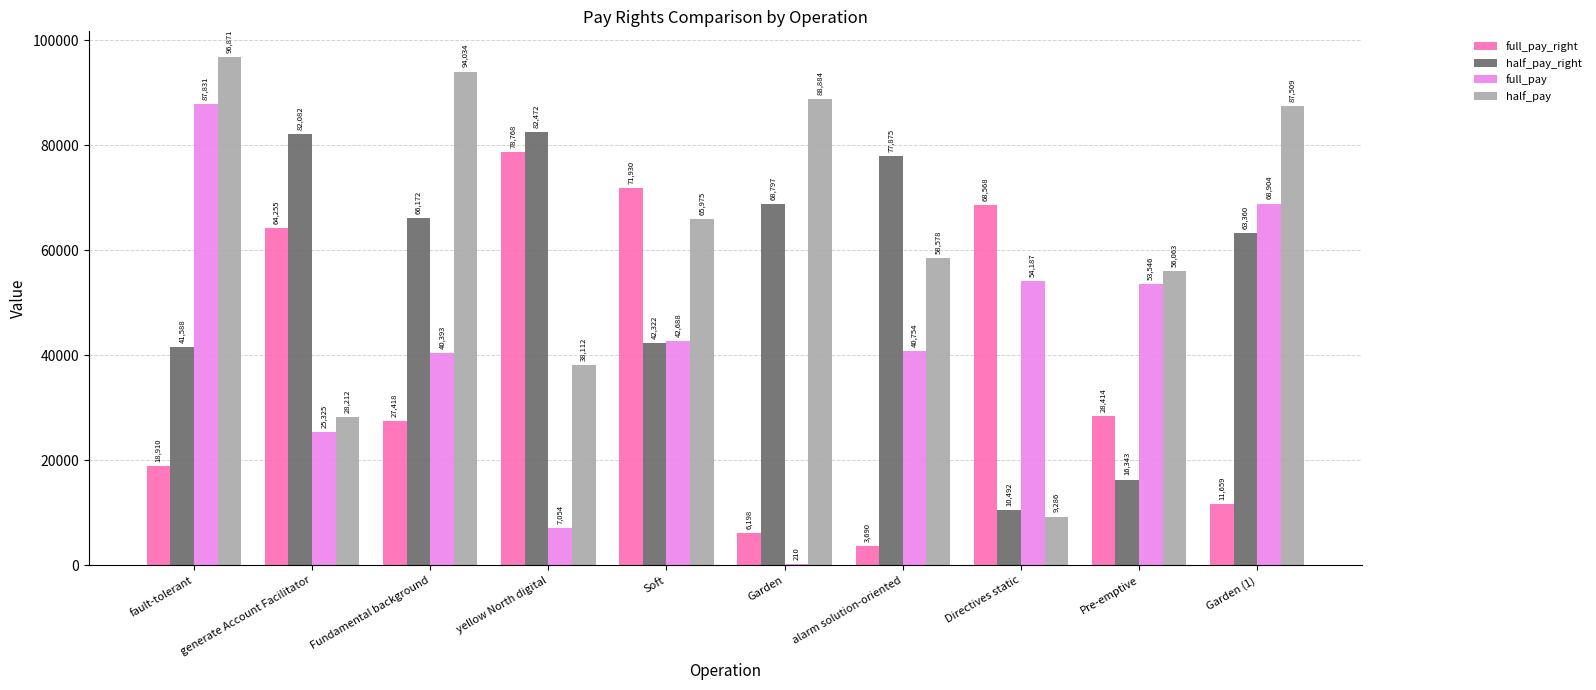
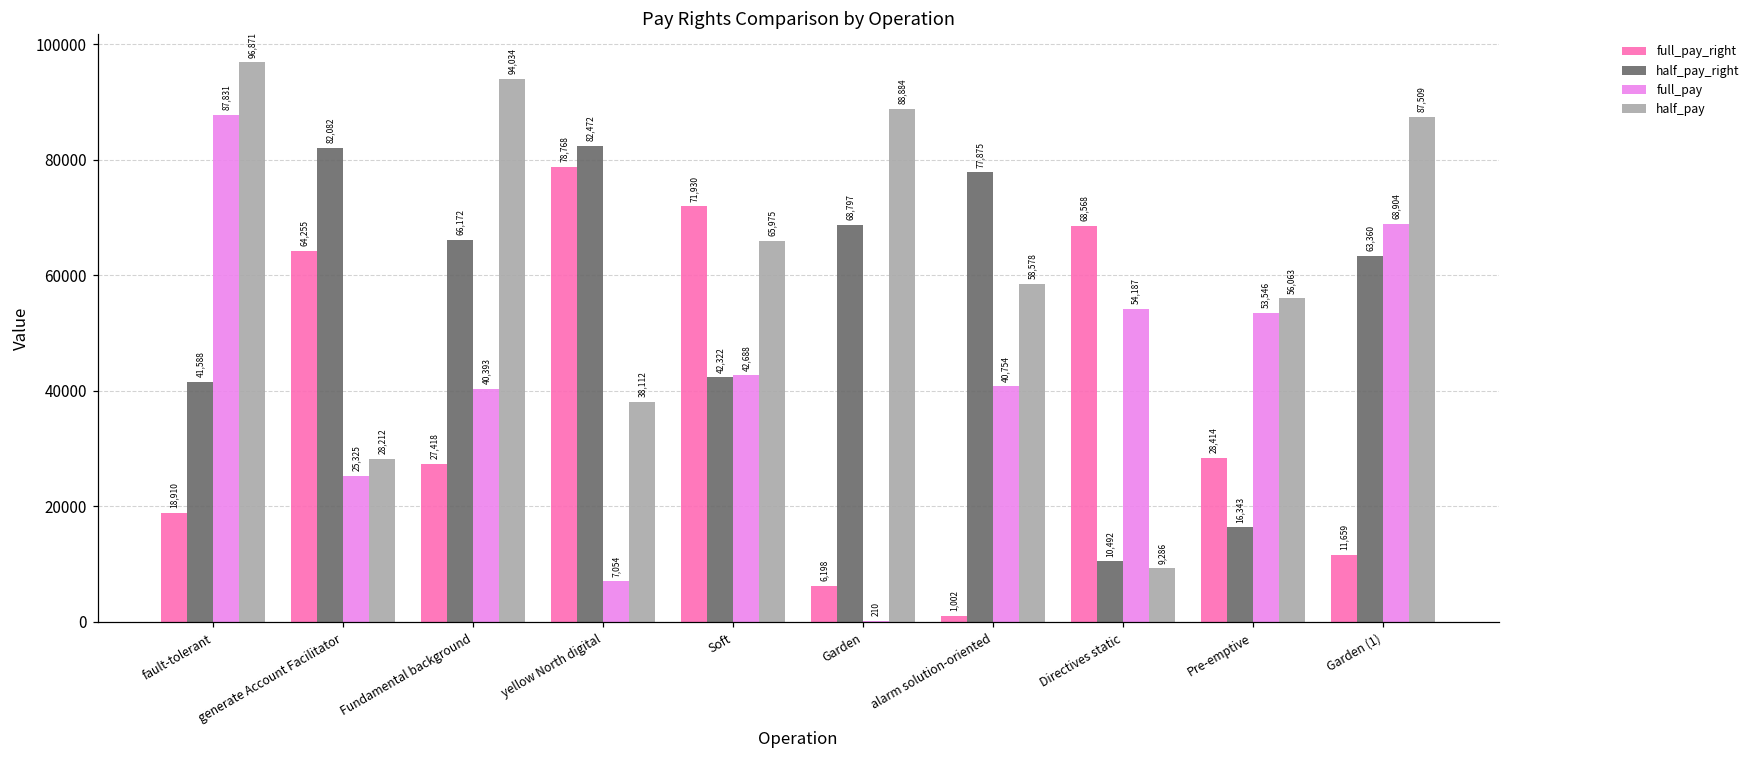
full_pay_right, alarm solution-oriented: 3,690 -> 1,002
